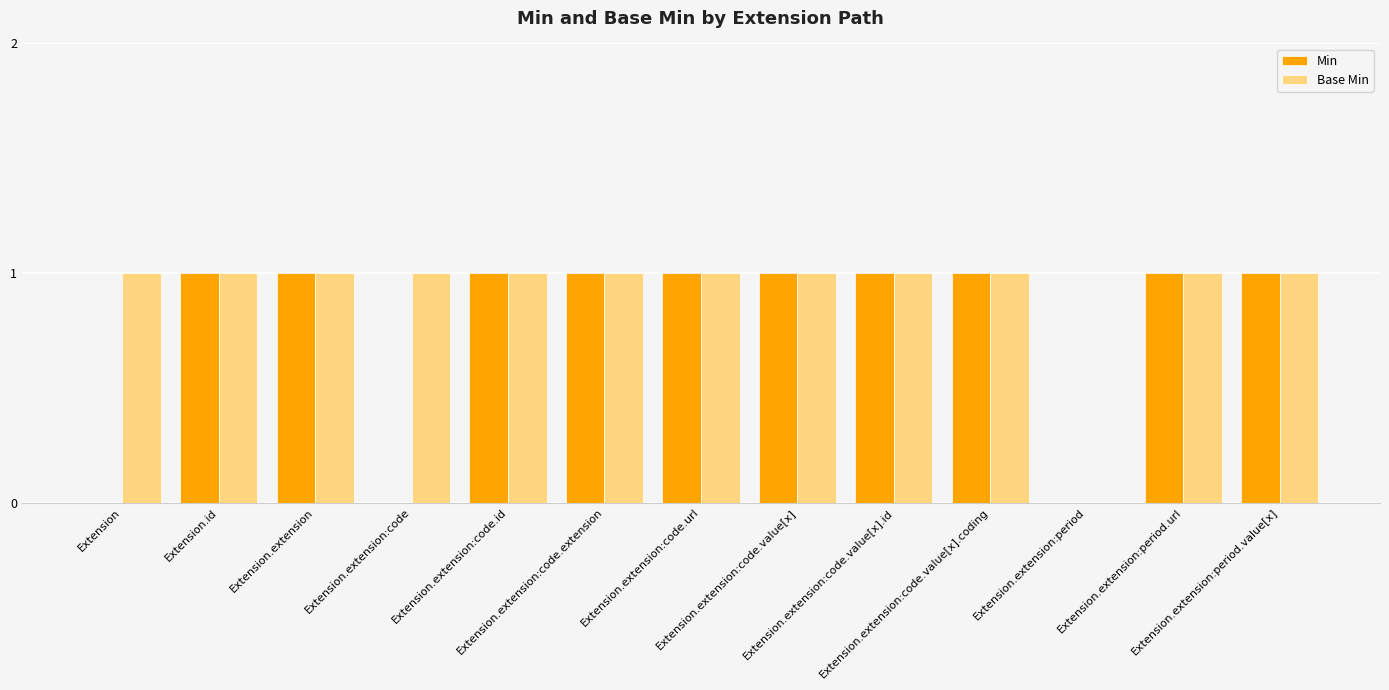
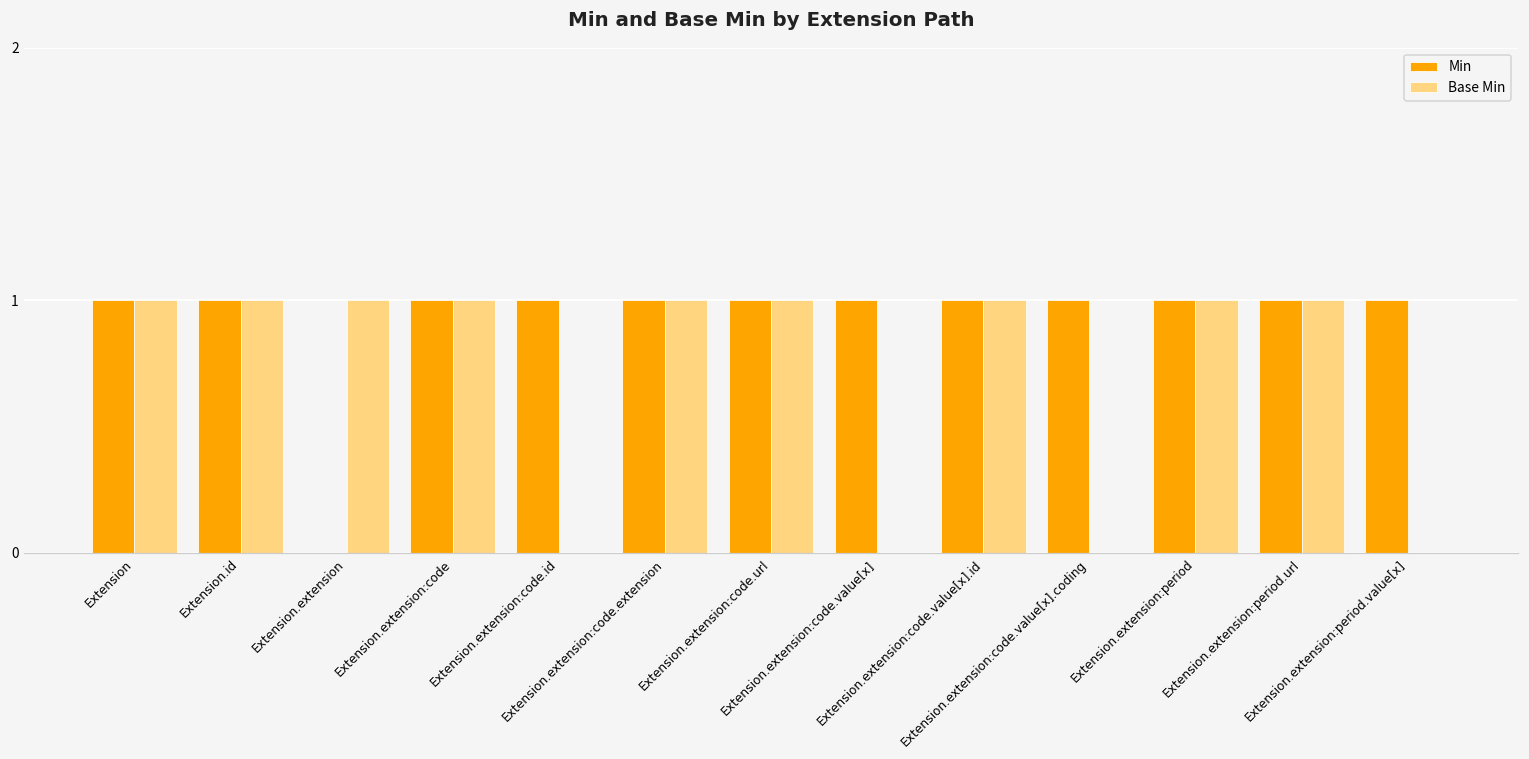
Min, Extension: 0 -> 1
Min, Extension.extension: 1 -> 0
Min, Extension.extension:code: 0 -> 1
Base Min, Extension.extension:code.id: 1 -> 0
Base Min, Extension.extension:code.value[x]: 1 -> 0
Base Min, Extension.extension:code.value[x].coding: 1 -> 0
Min, Extension.extension:period: 0 -> 1
Base Min, Extension.extension:period: 0 -> 1
Base Min, Extension.extension:period.value[x]: 1 -> 0
